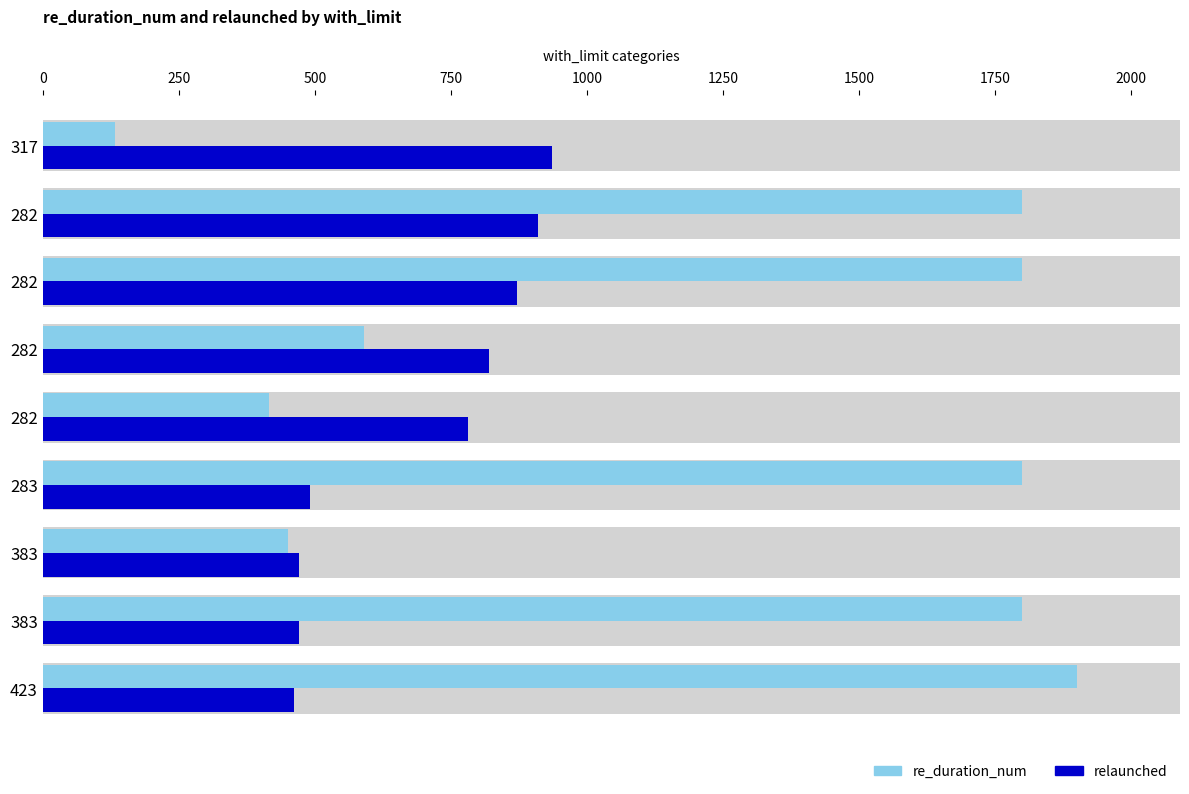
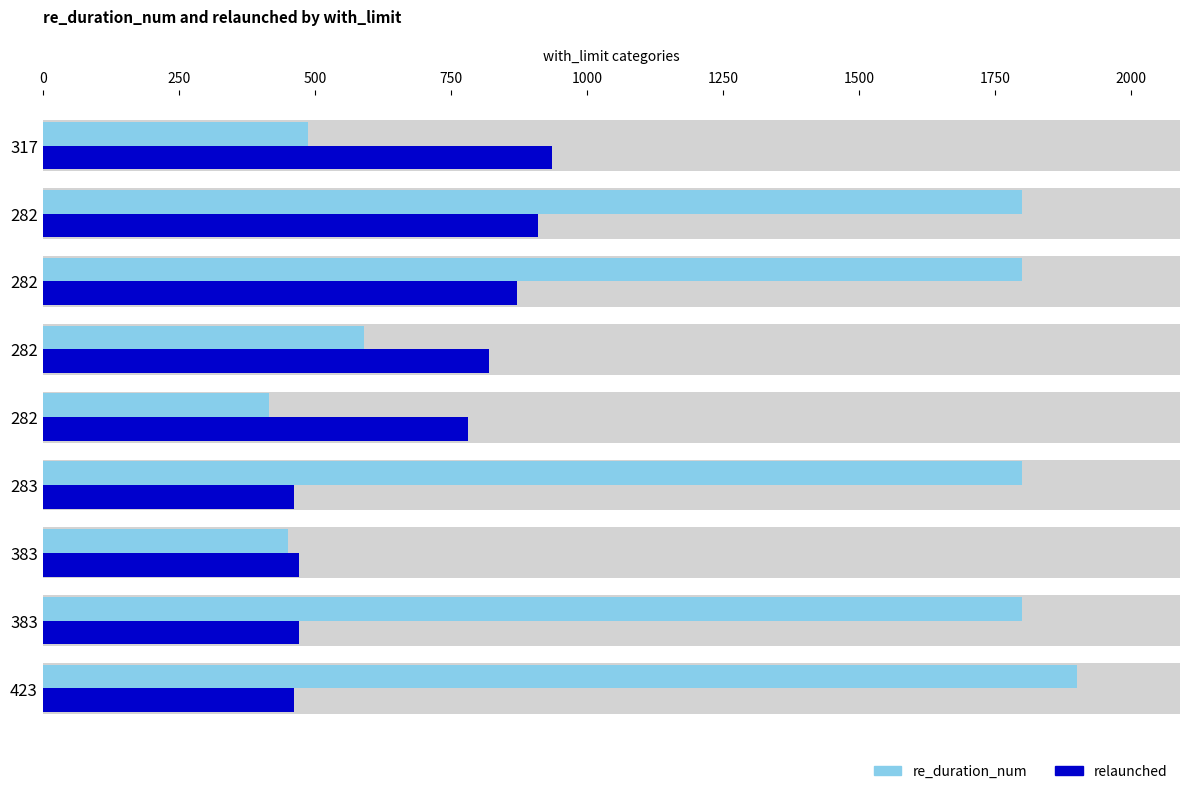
re_duration_num, 317: 130 -> 490
relaunched, 283: 490 -> 460
